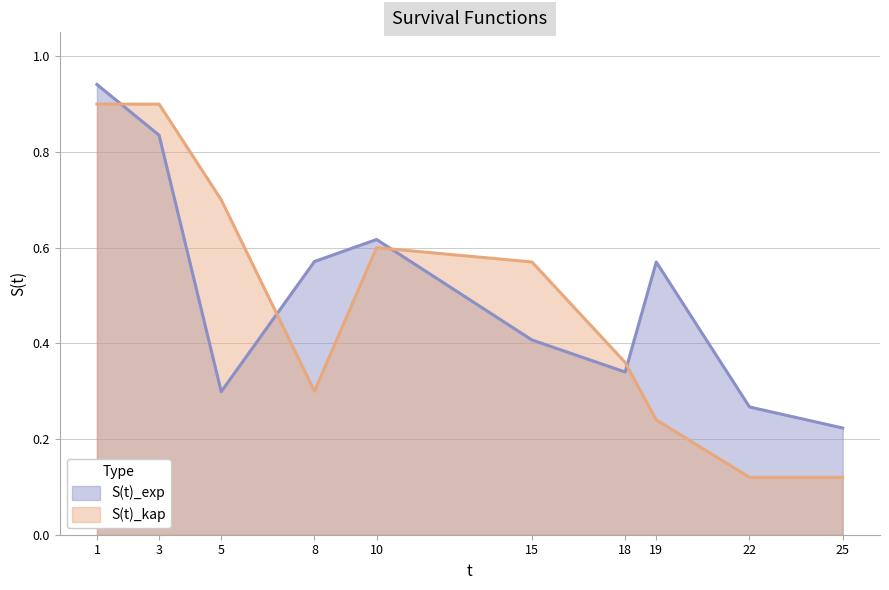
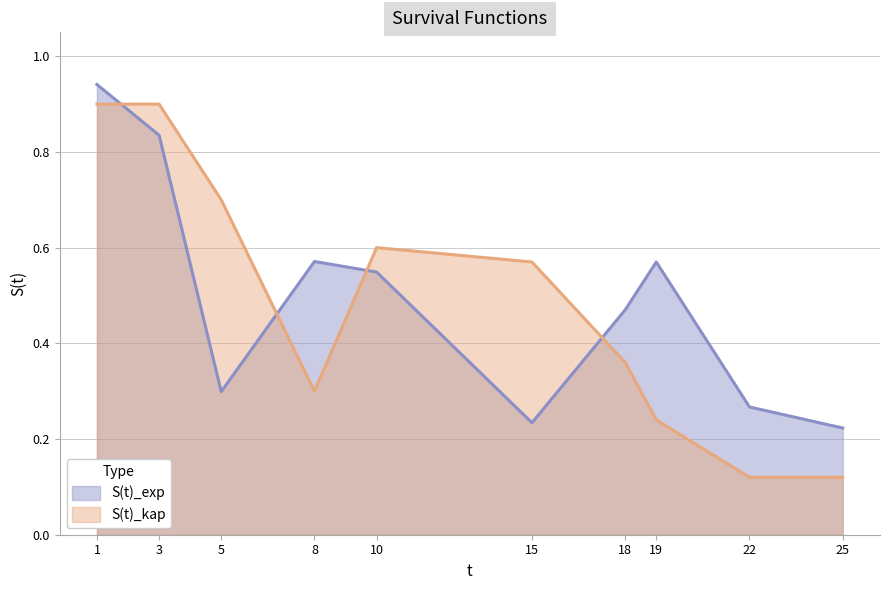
S(t)_exp, 10: 0.62 -> 0.55
S(t)_exp, 15: 0.41 -> 0.23
S(t)_exp, 18: 0.34 -> 0.47
